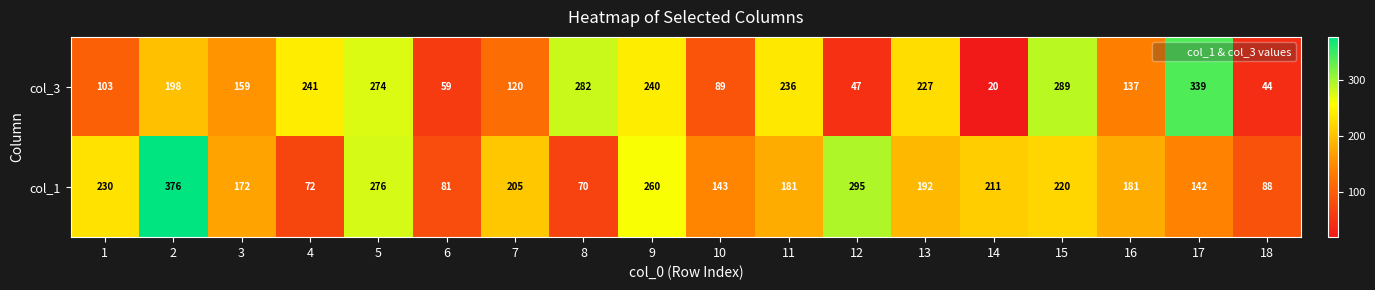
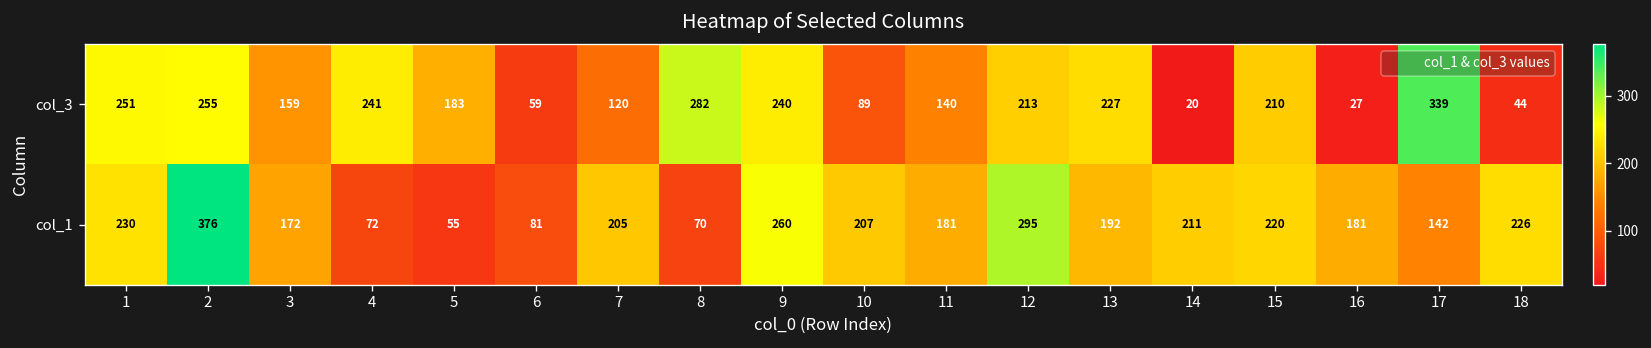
col_3, 1: 103 -> 251
col_3, 2: 198 -> 255
col_3, 5: 274 -> 183
col_3, 11: 236 -> 140
col_3, 12: 47 -> 213
col_3, 15: 289 -> 210
col_3, 16: 137 -> 27
col_1, 5: 276 -> 55
col_1, 10: 143 -> 207
col_1, 18: 88 -> 226
